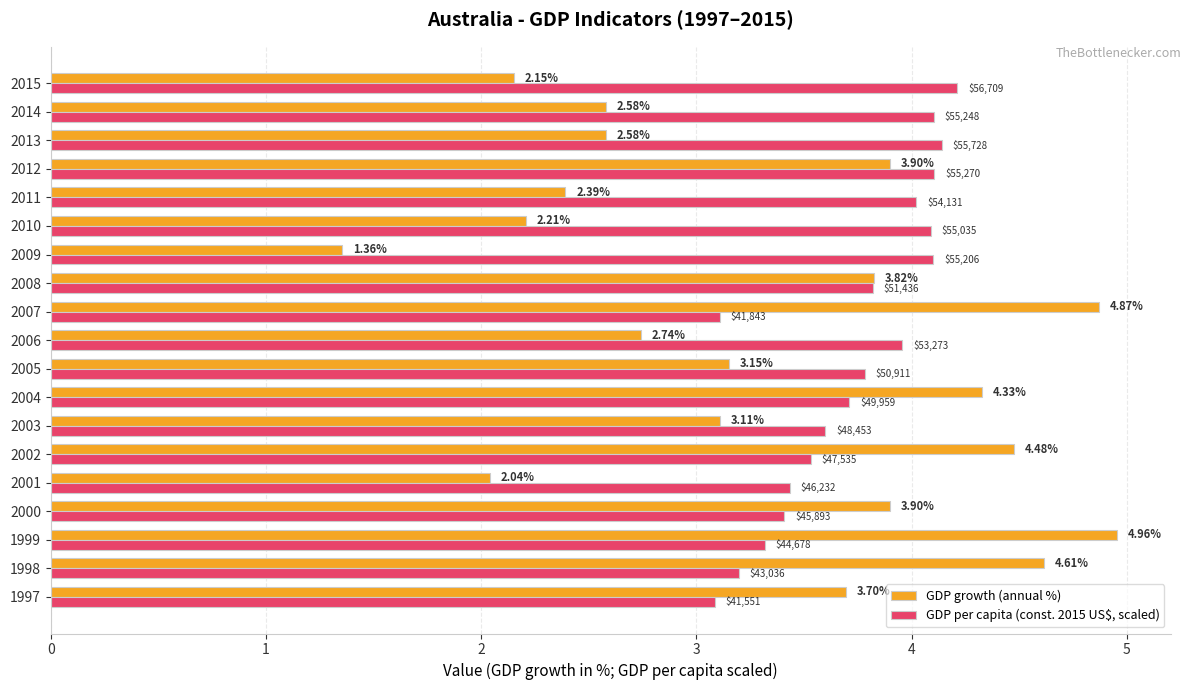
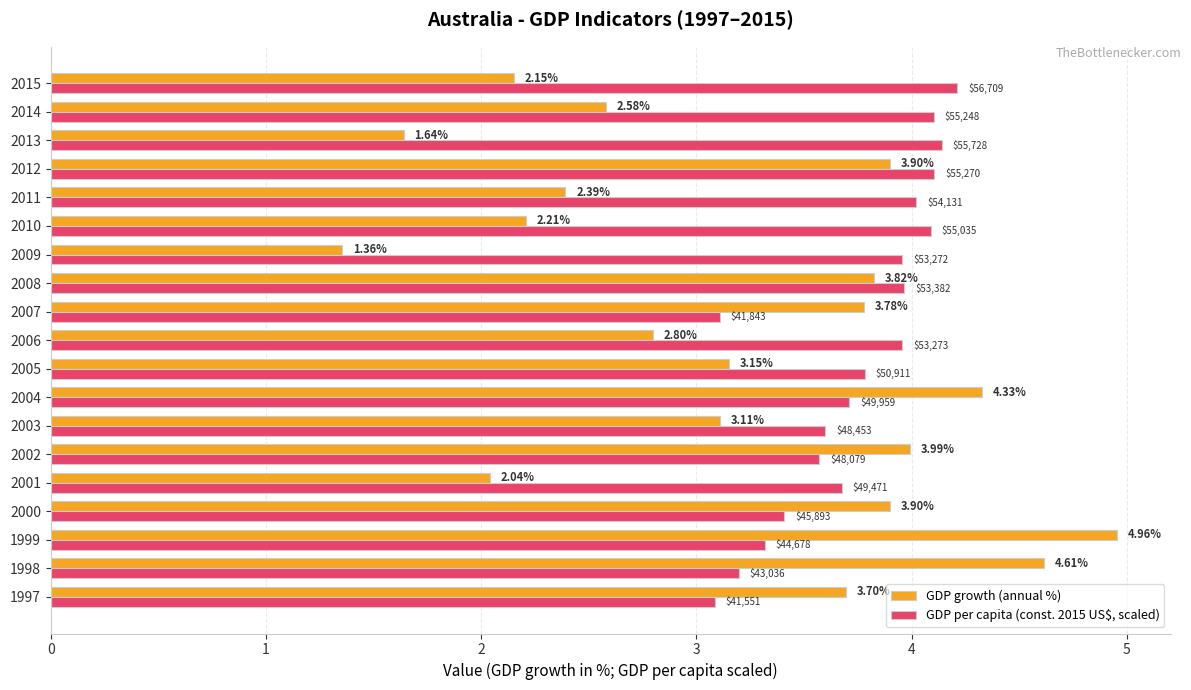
GDP growth (annual %), 2013: 2.58% -> 1.64%
GDP per capita (const. 2015 US$, scaled), 2009: $55,206 -> $53,272
GDP per capita (const. 2015 US$, scaled), 2008: $51,436 -> $53,382
GDP growth (annual %), 2007: 4.87% -> 3.78%
GDP growth (annual %), 2006: 2.74% -> 2.80%
GDP growth (annual %), 2002: 4.48% -> 3.99%
GDP per capita (const. 2015 US$, scaled), 2002: $47,535 -> $48,079
GDP per capita (const. 2015 US$, scaled), 2001: $46,232 -> $49,471
